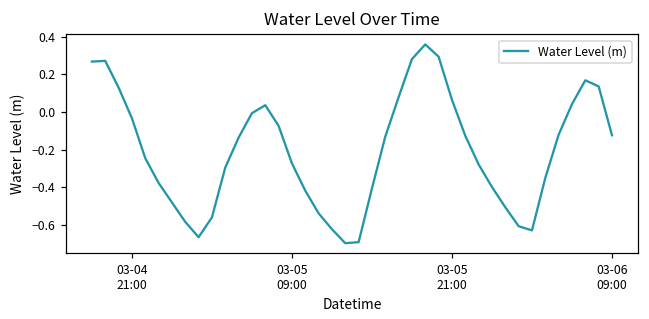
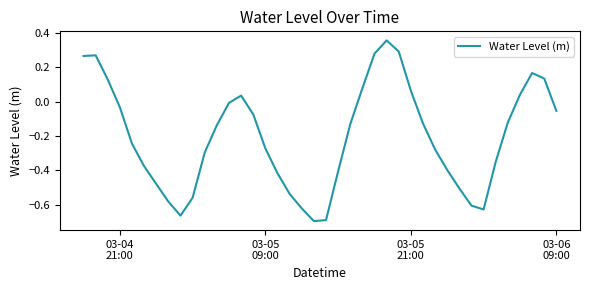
03-06 09:00: -0.12 -> -0.05
